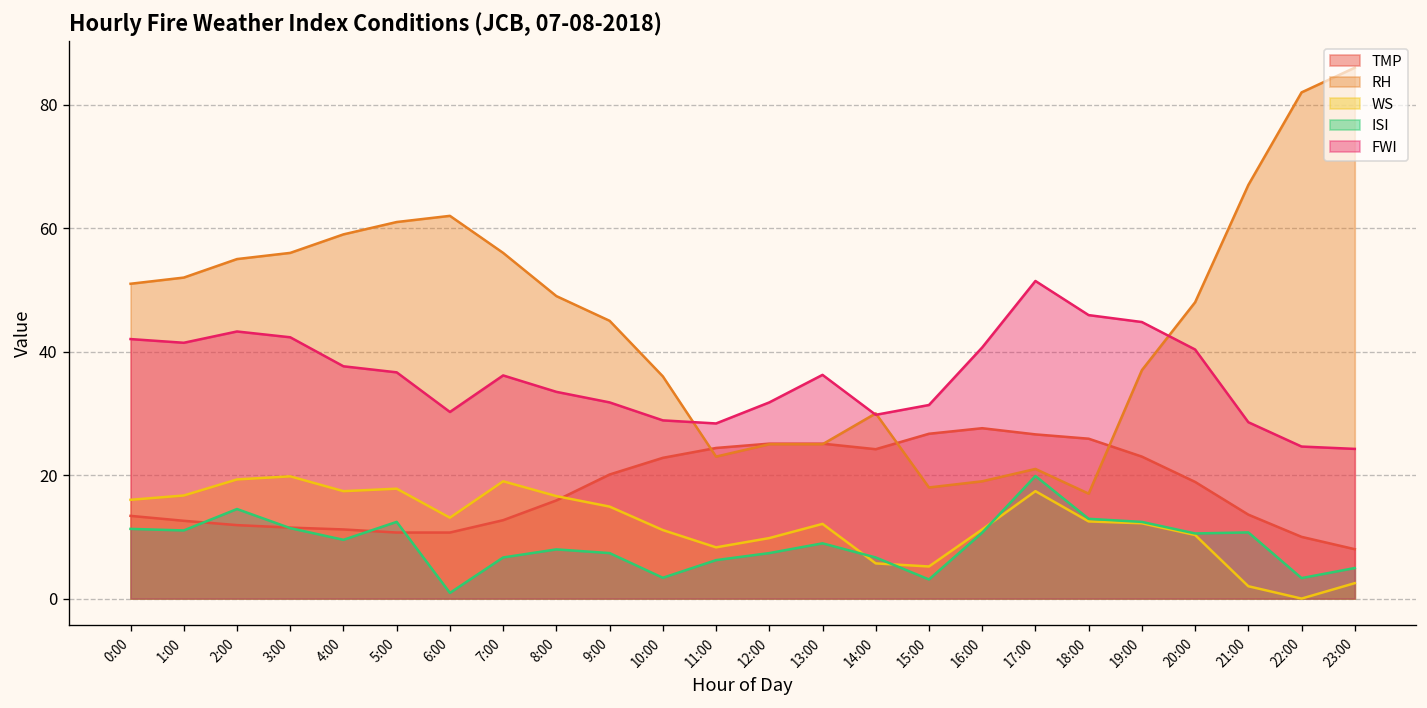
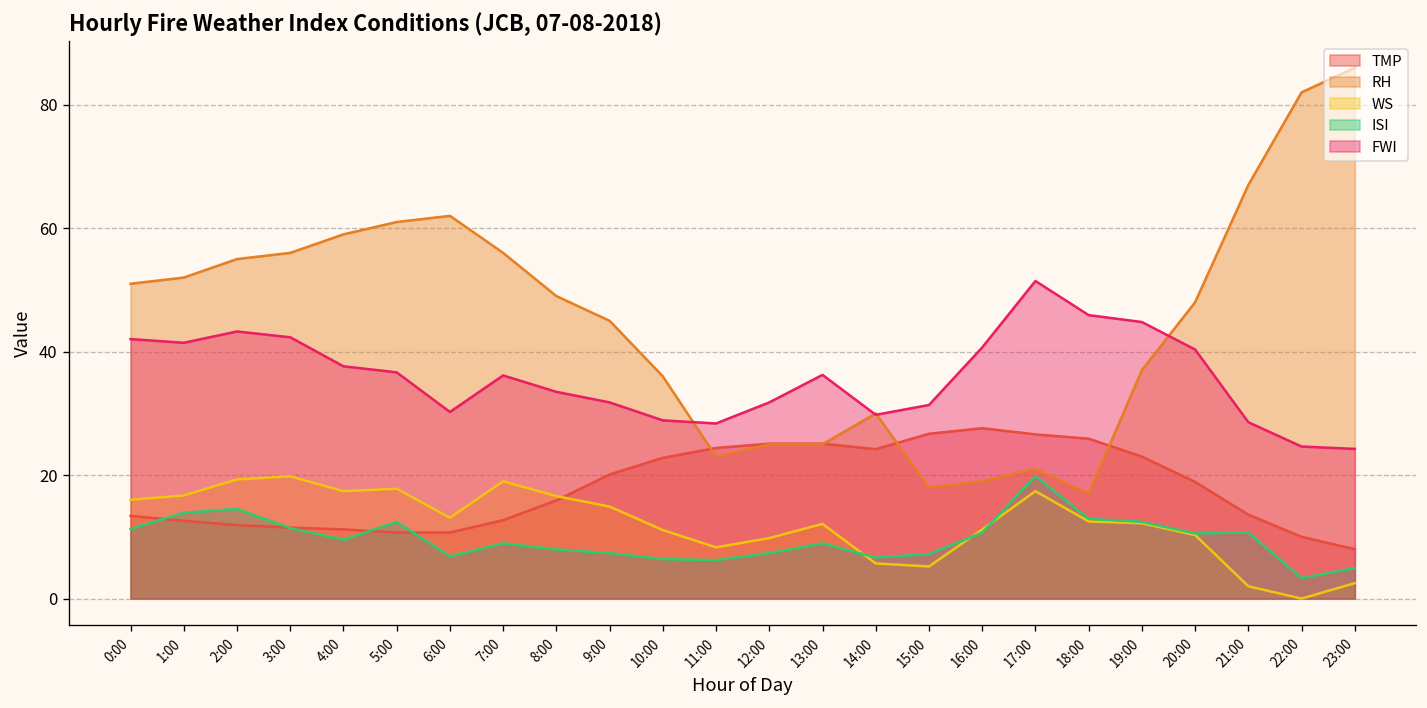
ISI, 1:00: 11 -> 14
ISI, 6:00: 1 -> 7
ISI, 7:00: 7 -> 9
ISI, 10:00: 3 -> 6
ISI, 15:00: 3 -> 7
